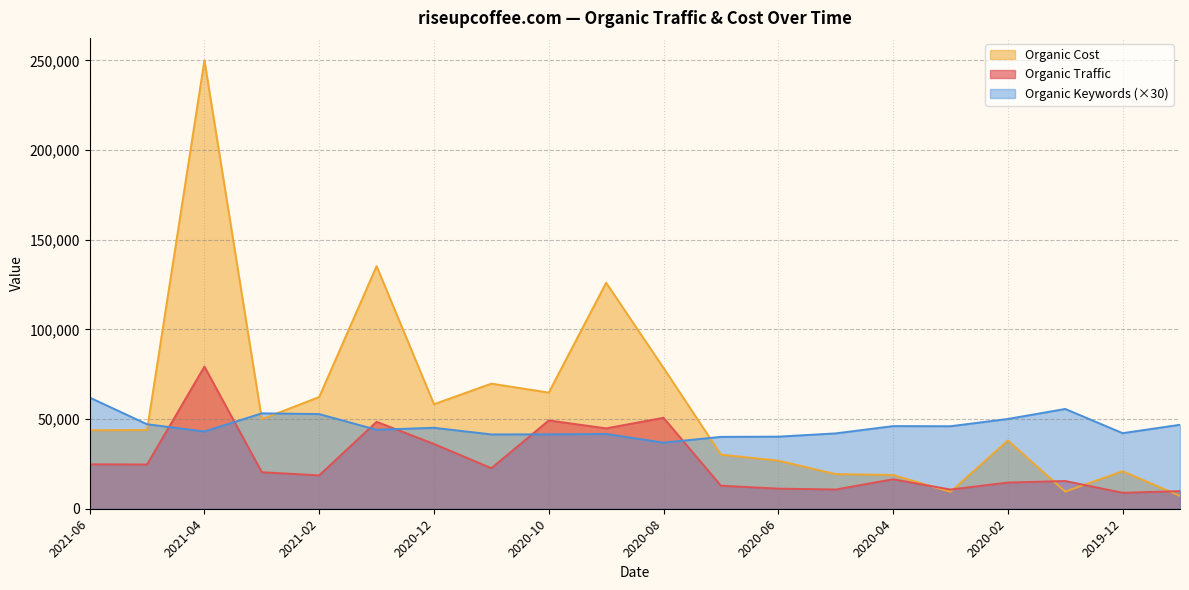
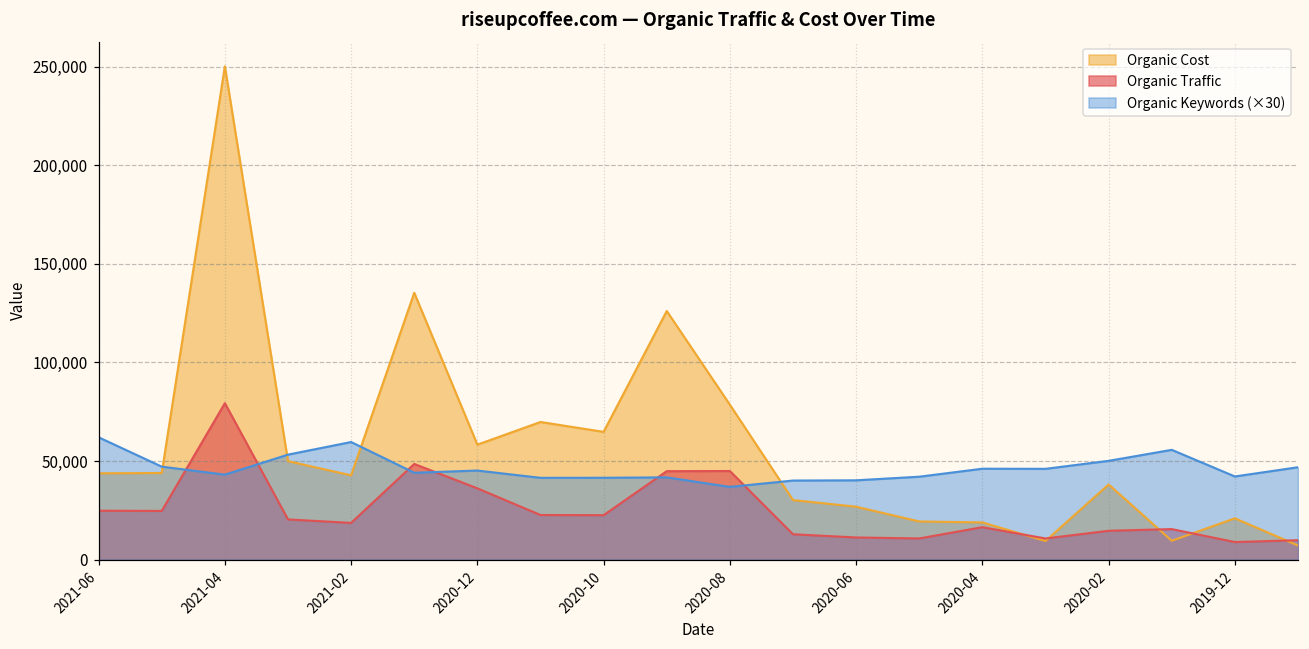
Organic Cost, 2021-02: 62,000 -> 43,000
Organic Keywords (×30), 2021-02: 53,000 -> 60,000
Organic Traffic, 2020-10: 49,000 -> 23,000
Organic Traffic, 2020-08: 51,000 -> 45,000
